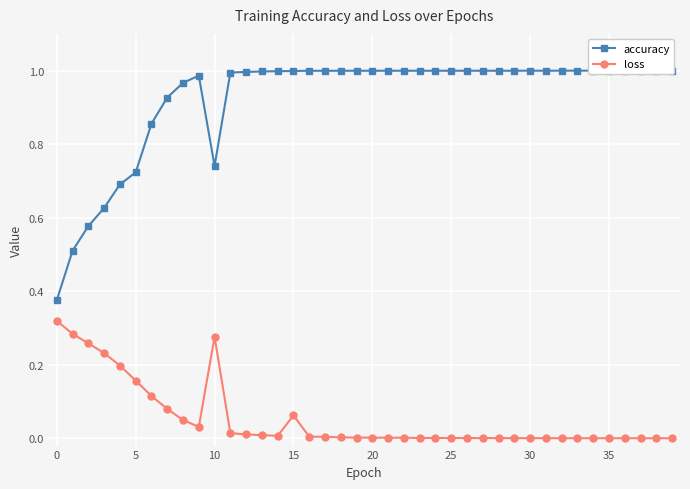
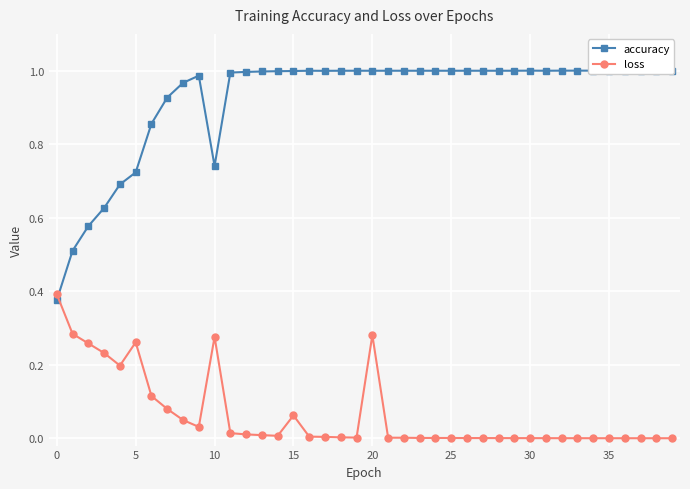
loss, 0: 0.32 -> 0.39
loss, 5: 0.16 -> 0.26
loss, 20: 0.00 -> 0.28
